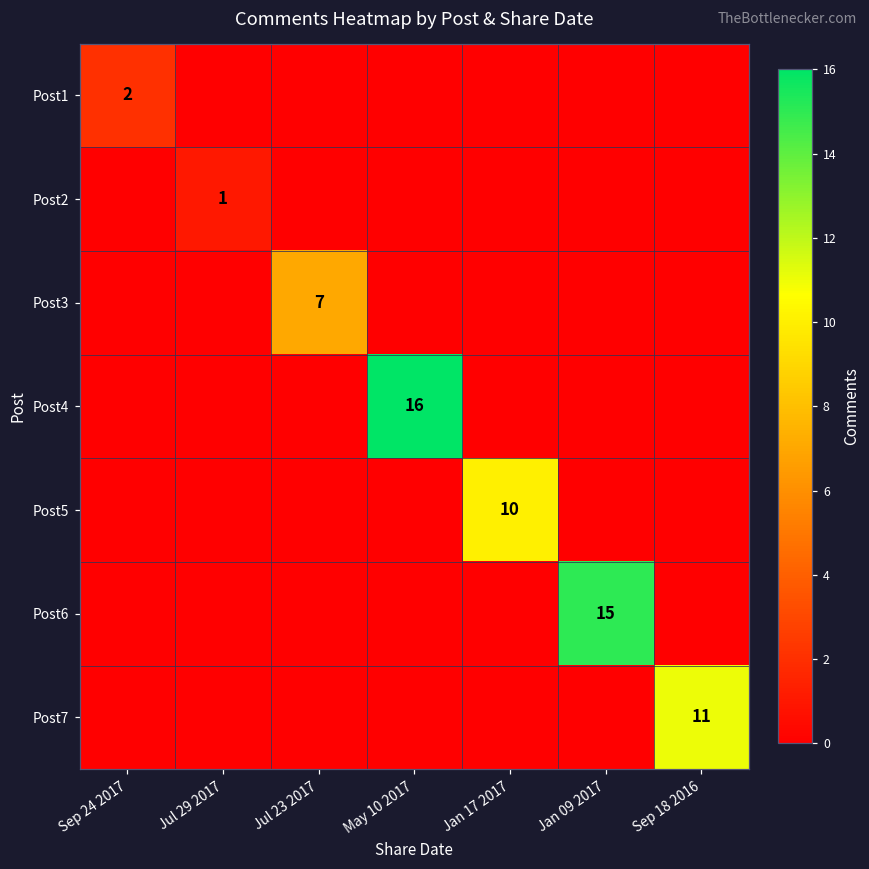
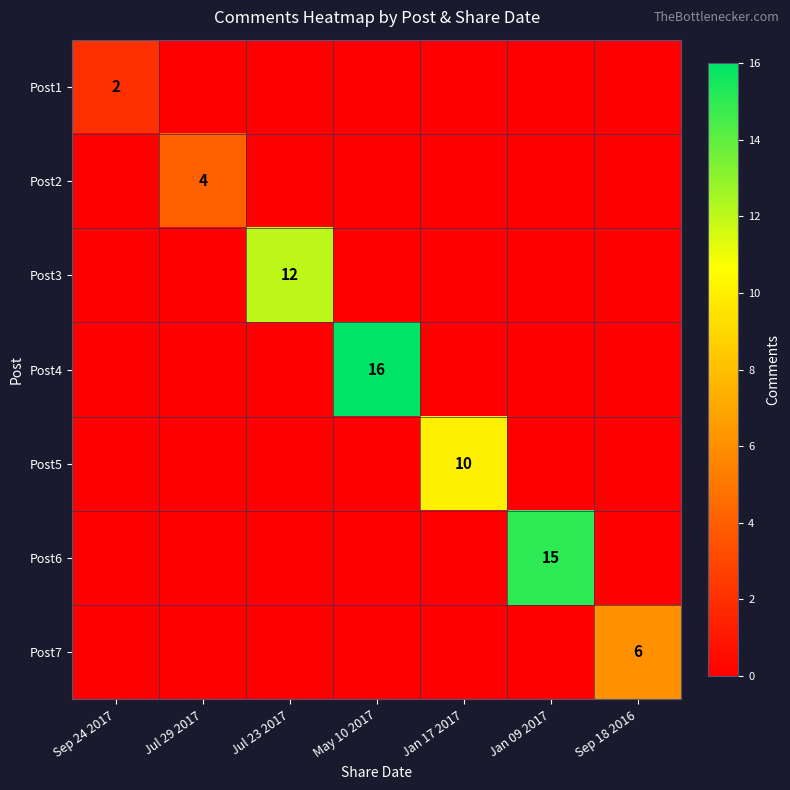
Post2, Jul 29 2017: 1 -> 4
Post3, Jul 23 2017: 7 -> 12
Post7, Sep 18 2016: 11 -> 6
